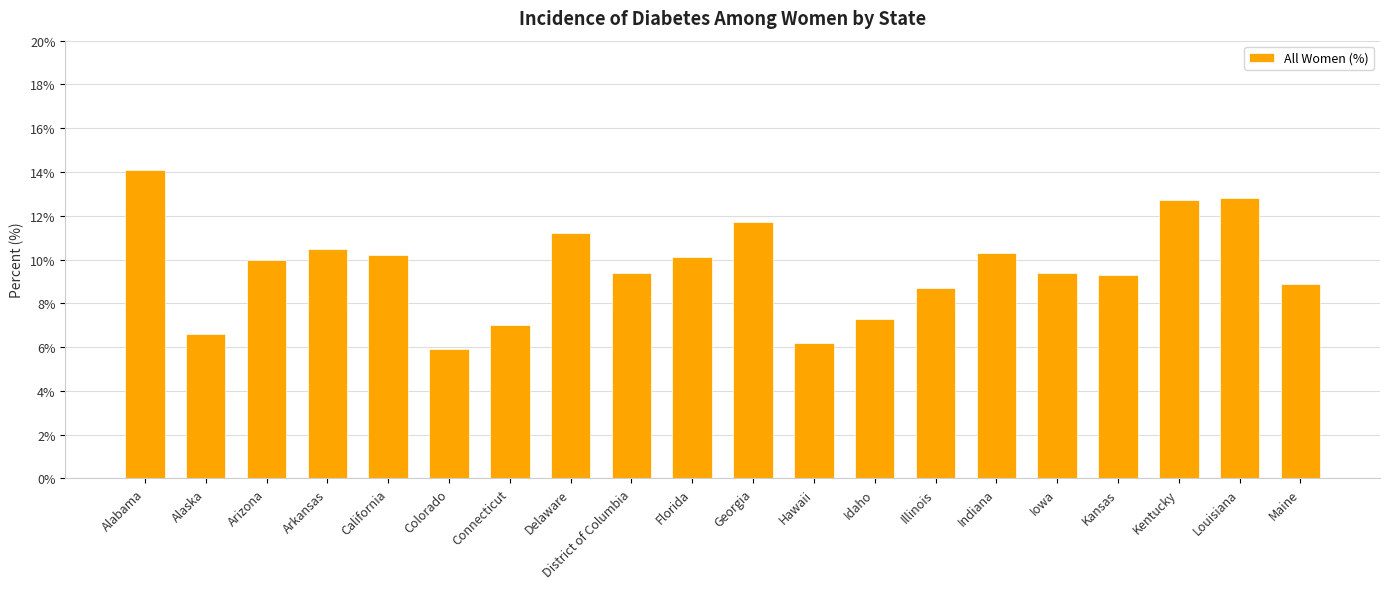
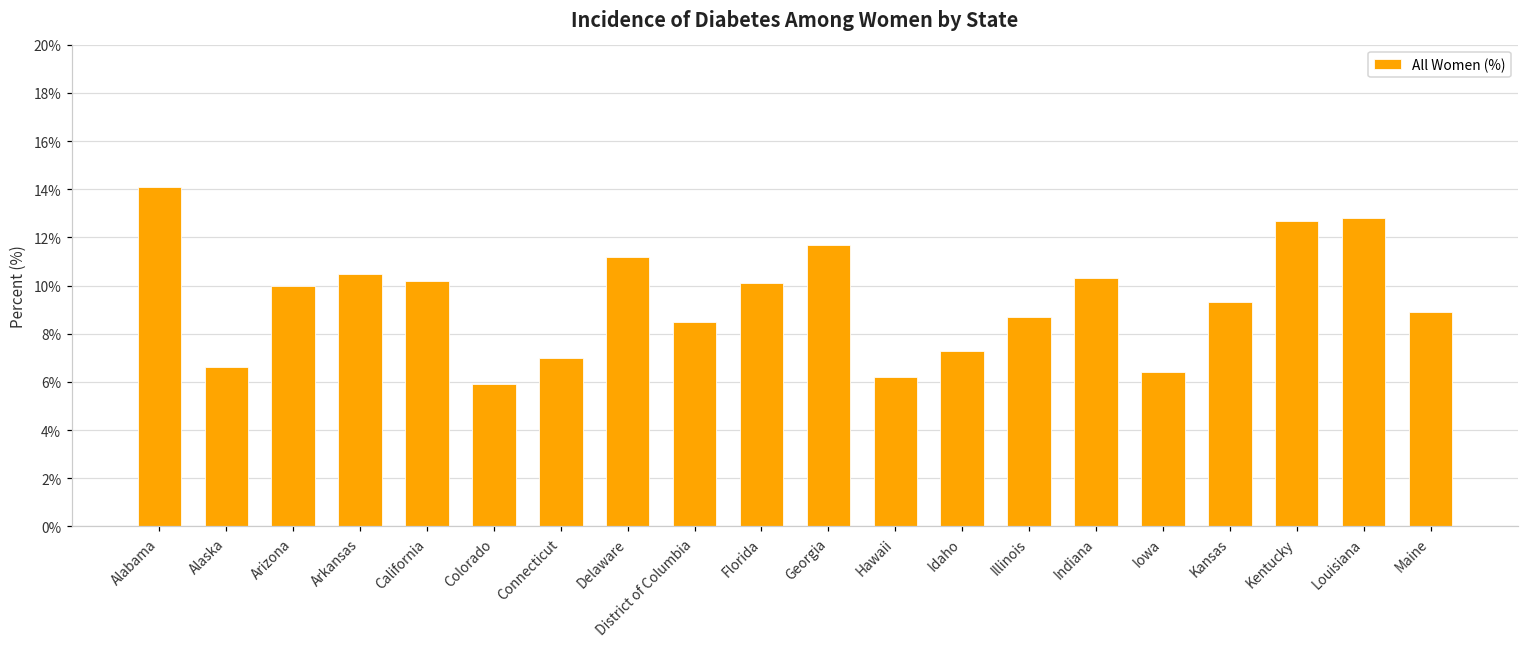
District of Columbia: 9.4% -> 8.5%
Iowa: 9.4% -> 6.4%
